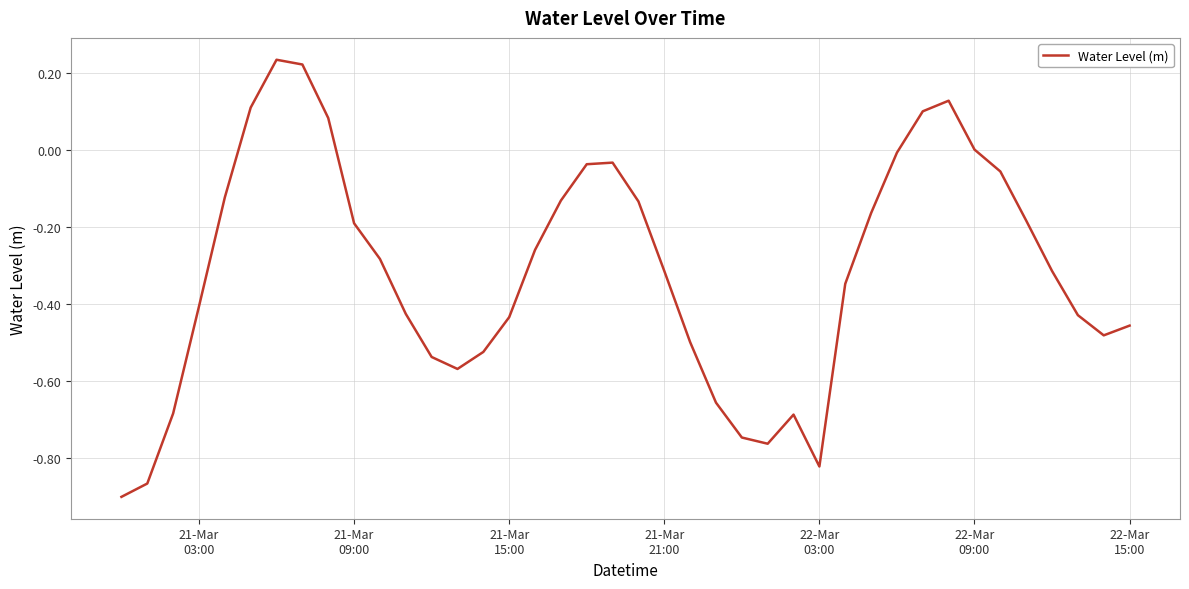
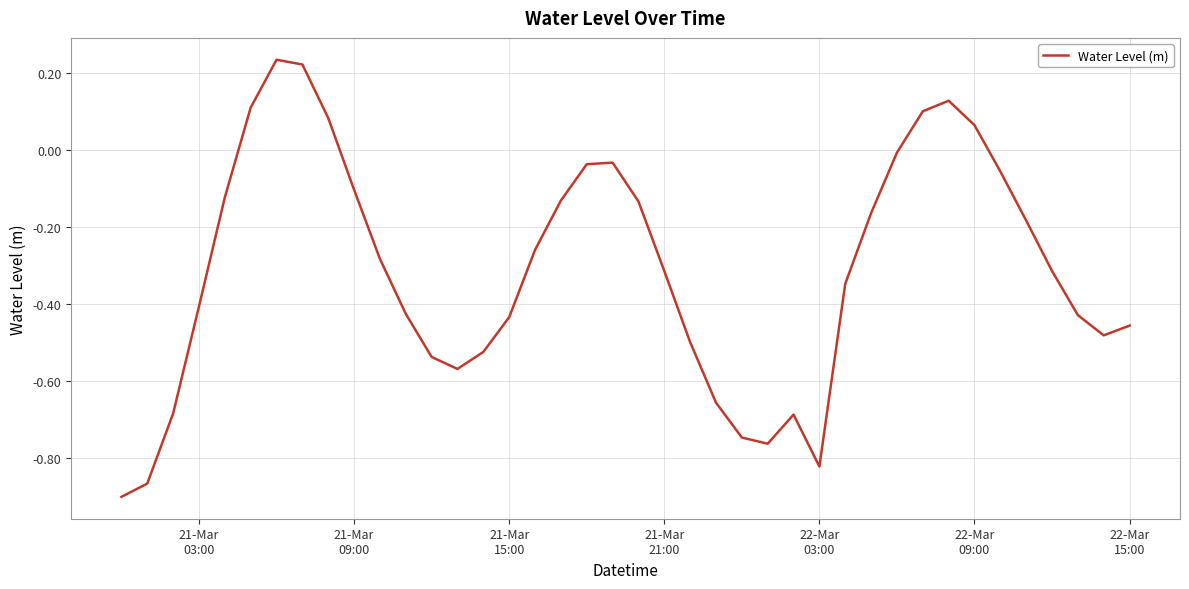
21-Mar 09:00: -0.19 -> -0.10
22-Mar 09:00: 0.00 -> 0.06
